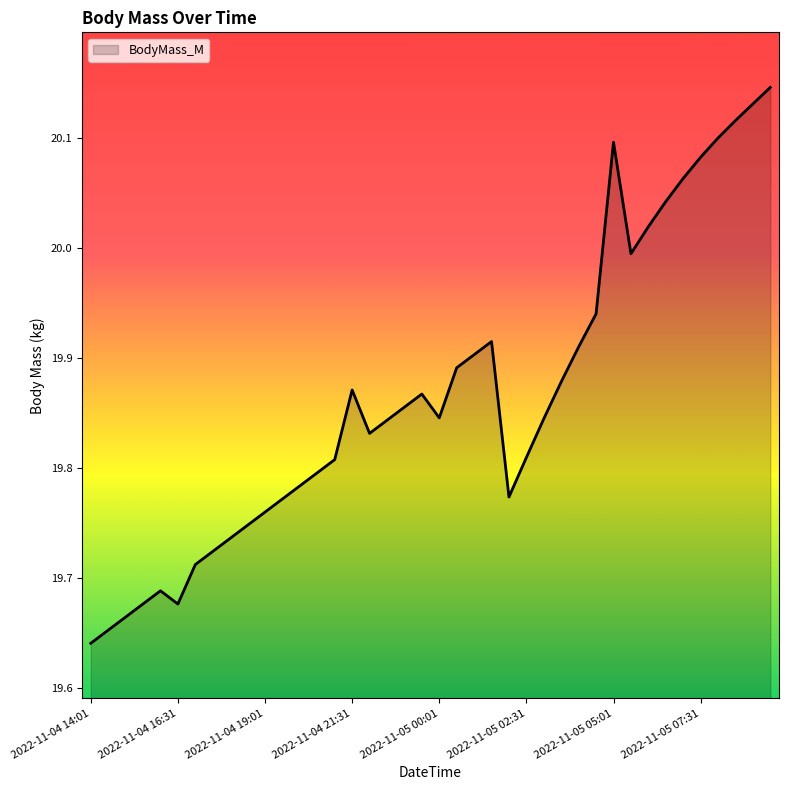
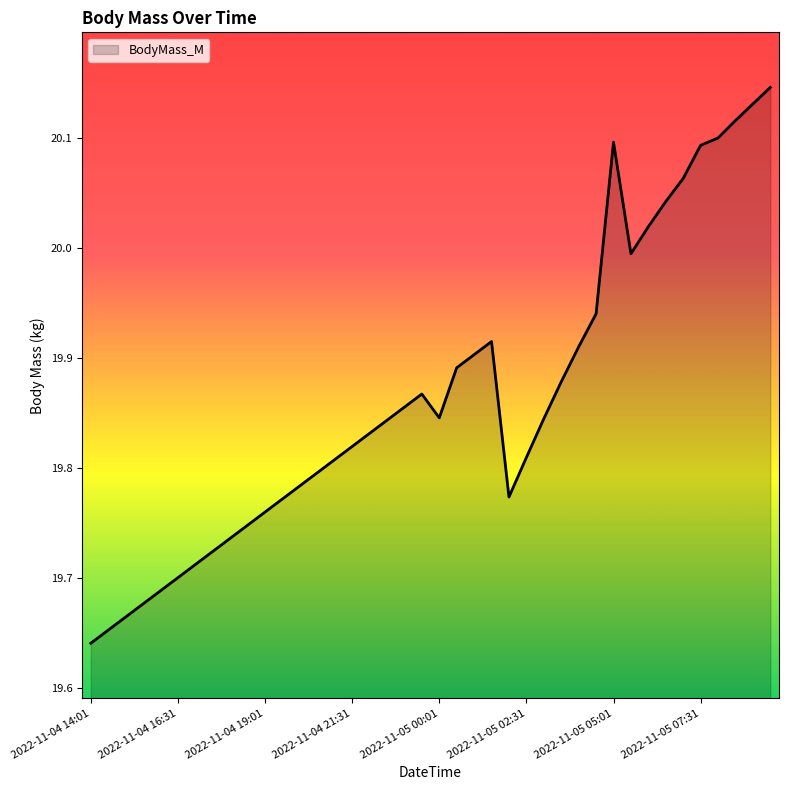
2022-11-04 16:31: 19.677 -> 19.701
2022-11-04 21:31: 19.871 -> 19.820
2022-11-05 07:31: 20.083 -> 20.093
